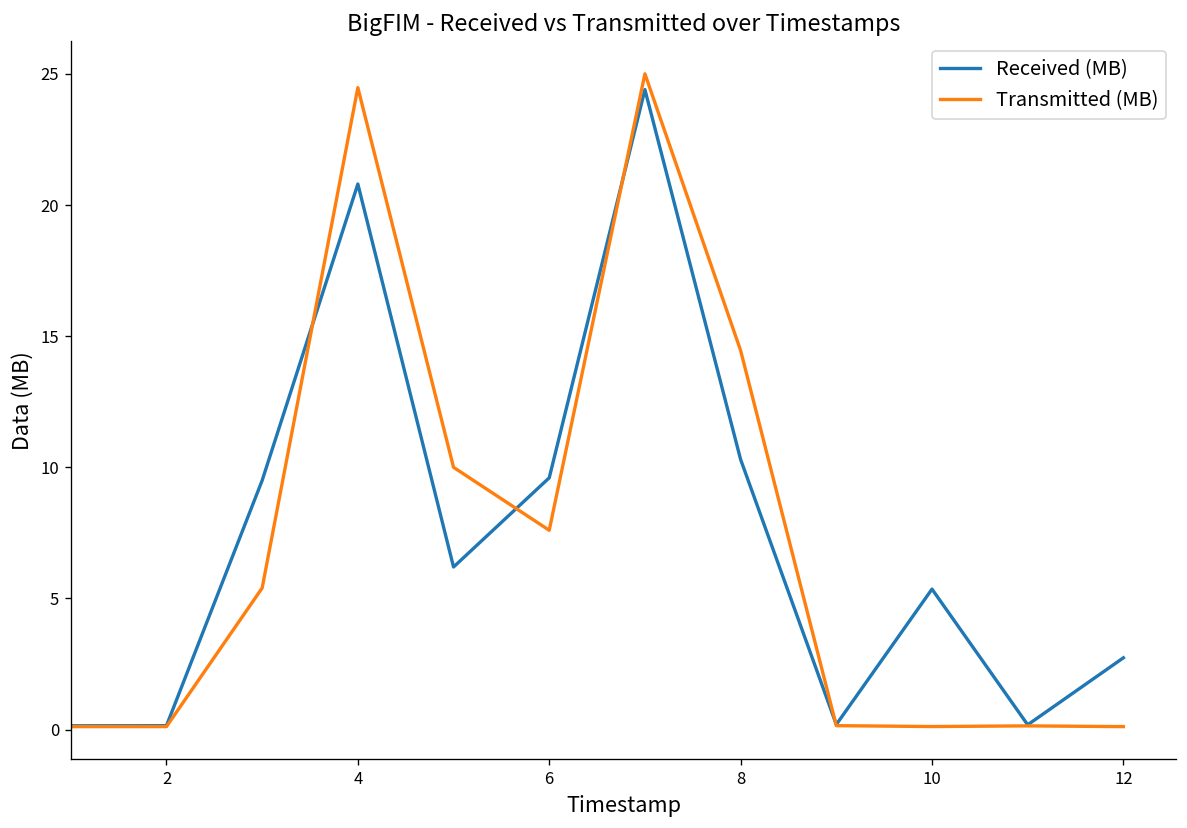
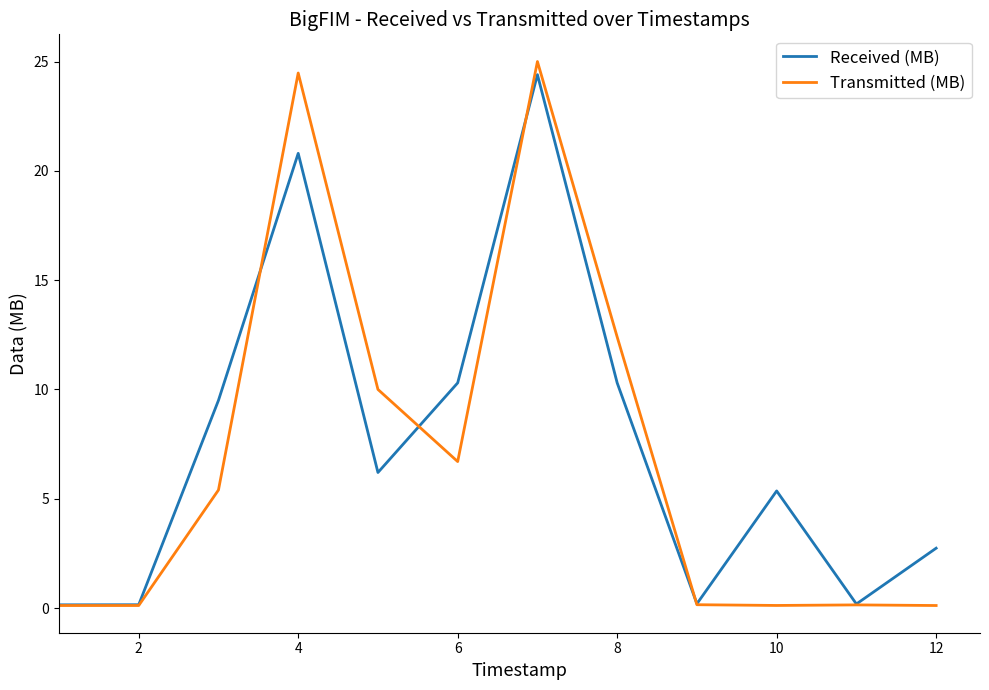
Received (MB), 6: 9.6 -> 10.3
Transmitted (MB), 6: 7.6 -> 6.7
Transmitted (MB), 8: 14.5 -> 12.4
